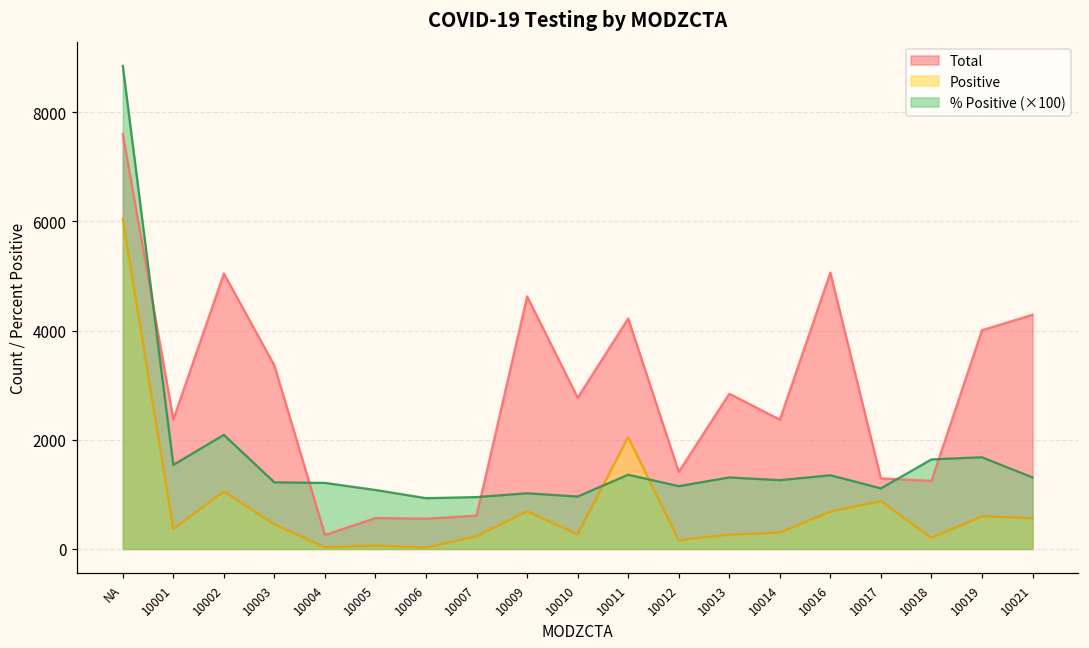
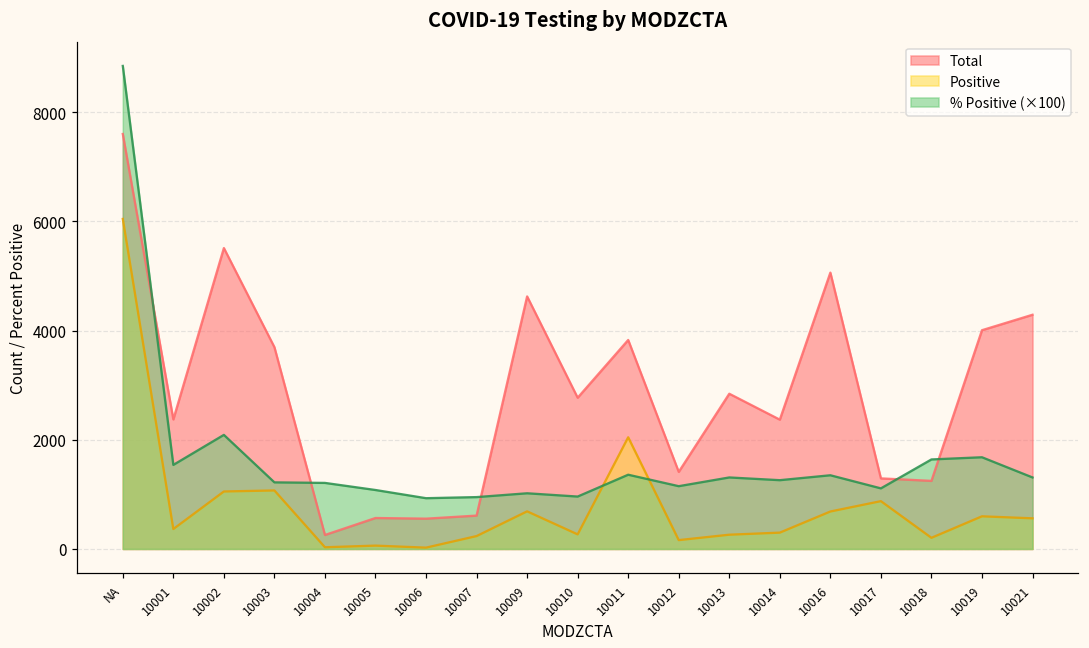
Total, 10002: 5000 -> 5500
Total, 10003: 3400 -> 3700
Positive, 10003: 500 -> 1100
Total, 10011: 4200 -> 3800
